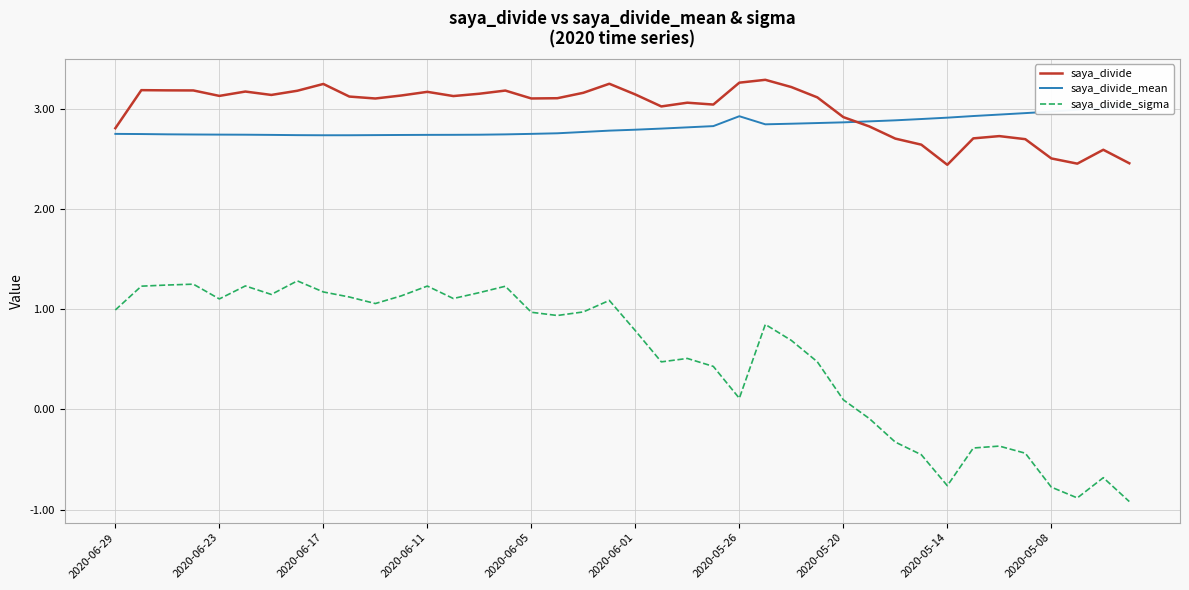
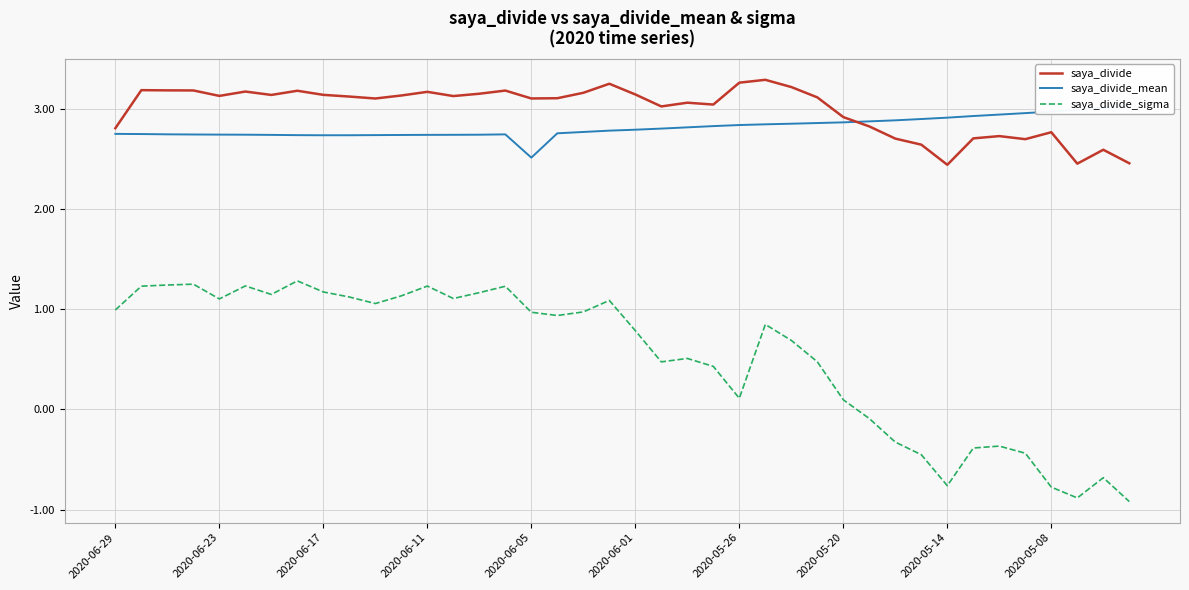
saya_divide, 2020-06-17: 3.25 -> 3.14
saya_divide_mean, 2020-06-05: 2.75 -> 2.51
saya_divide_mean, 2020-05-26: 2.93 -> 2.84
saya_divide, 2020-05-08: 2.51 -> 2.77
